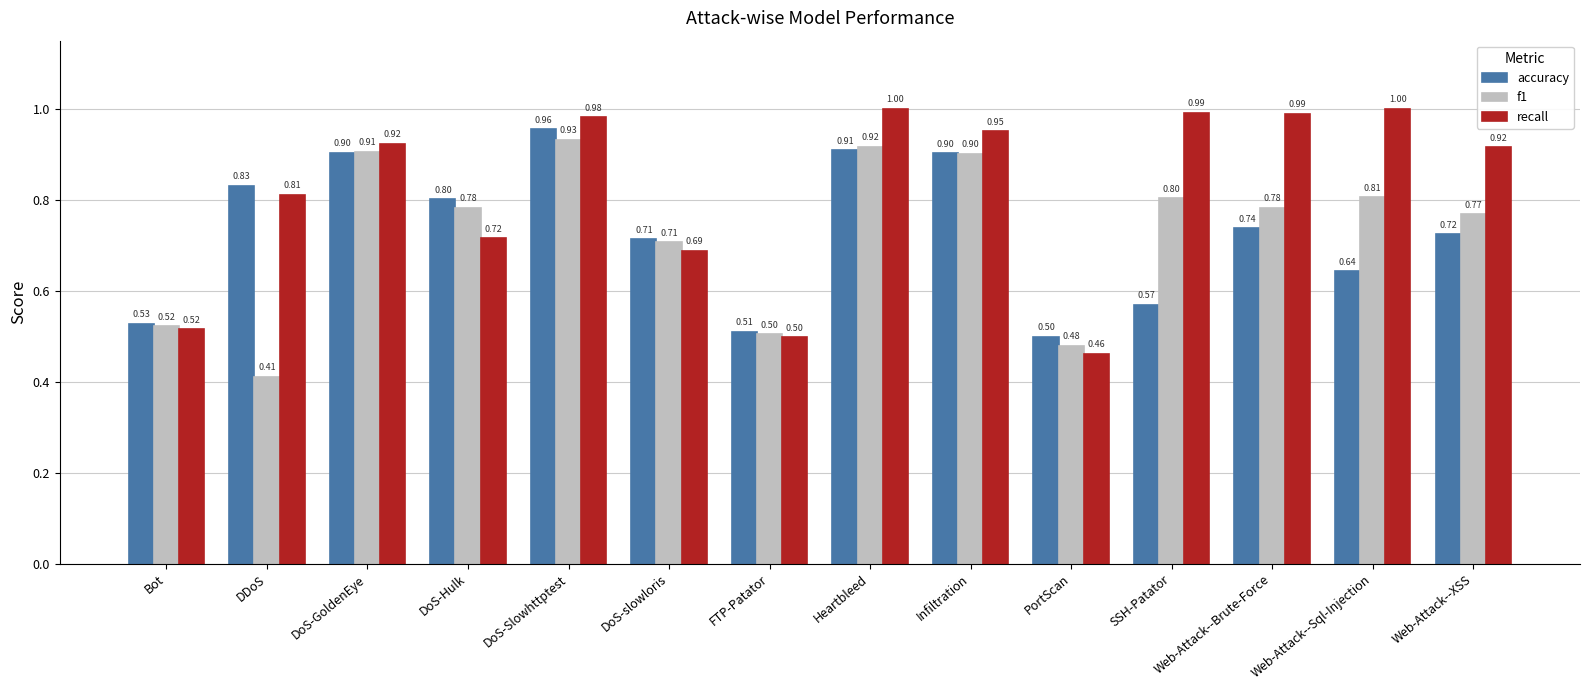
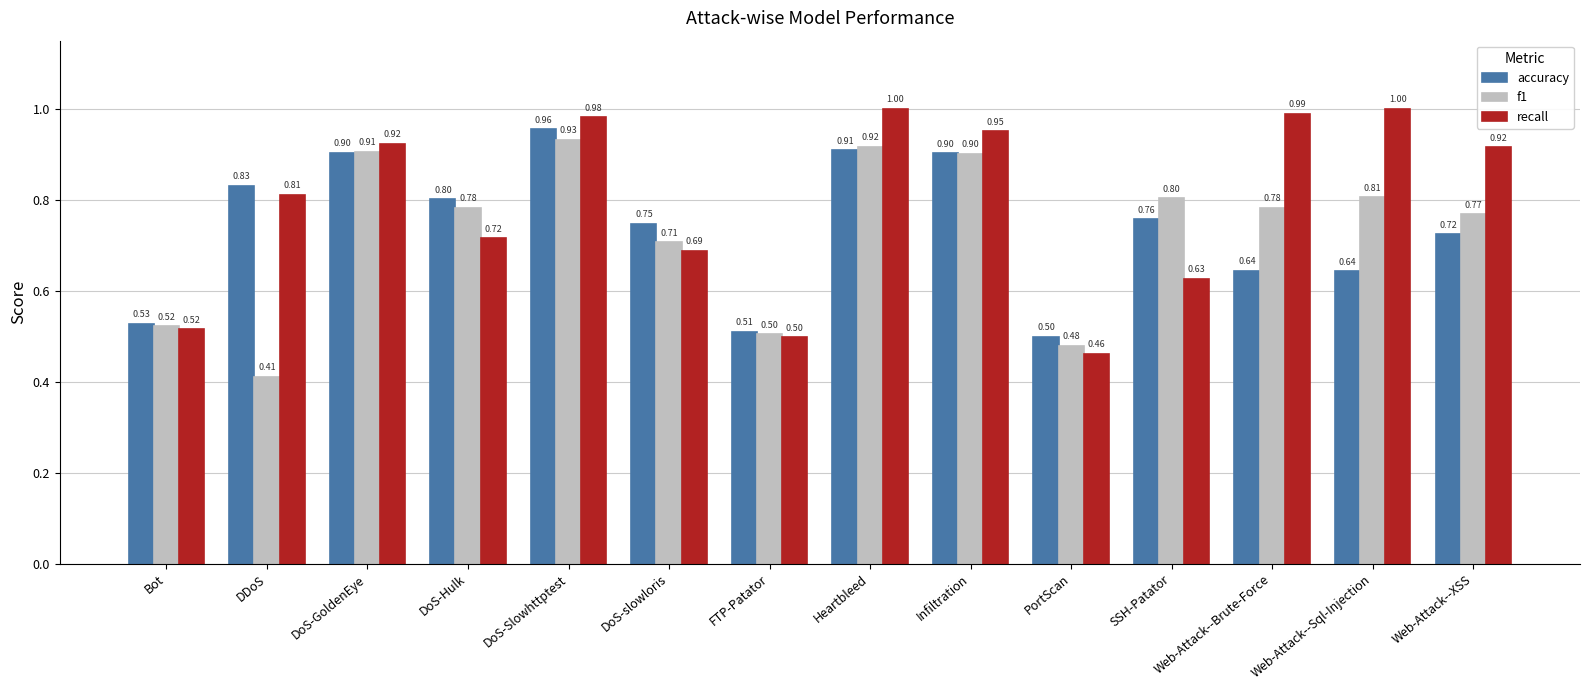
accuracy, DoS-slowloris: 0.71 -> 0.75
accuracy, SSH-Patator: 0.57 -> 0.76
recall, SSH-Patator: 0.99 -> 0.63
accuracy, Web-Attack--Brute-Force: 0.74 -> 0.64
